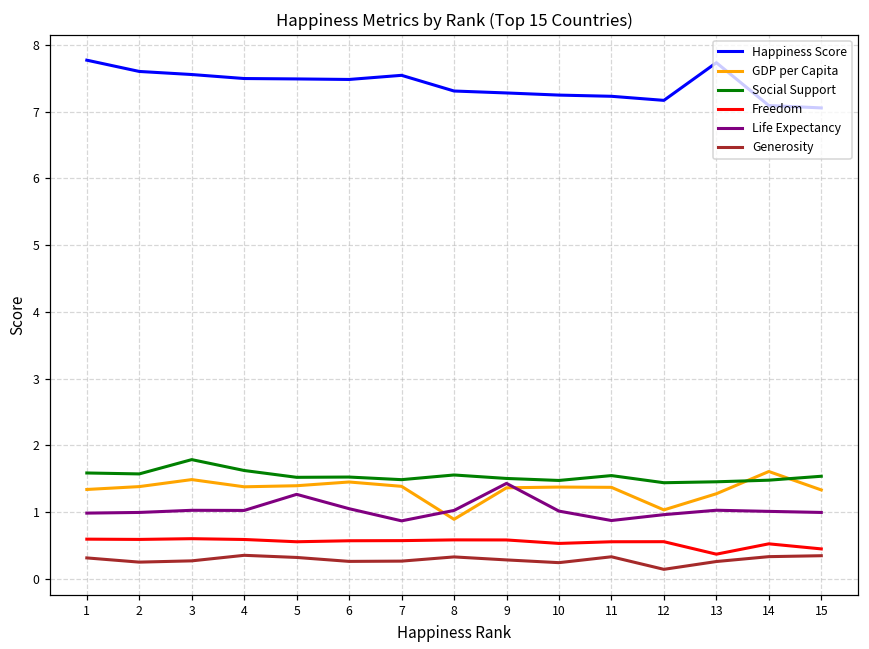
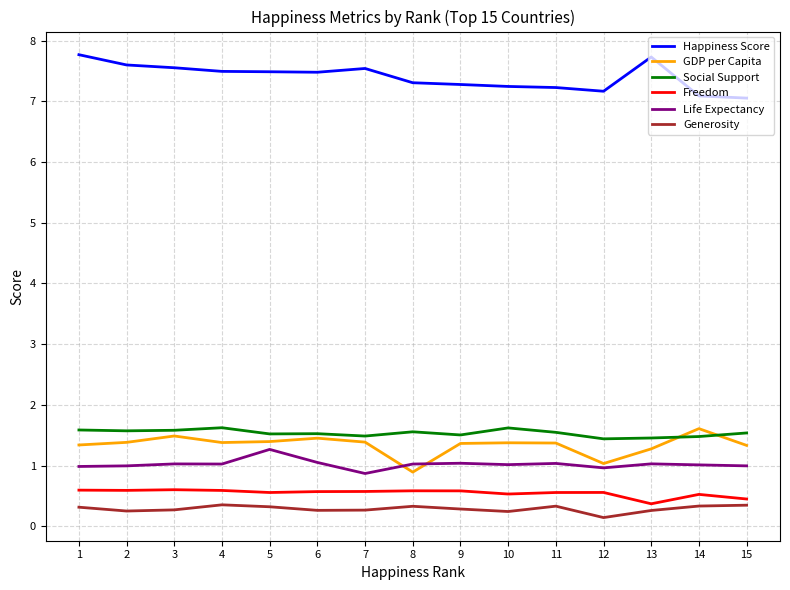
Social Support, 3: 1.8 -> 1.6
Life Expectancy, 9: 1.4 -> 1.0
Social Support, 10: 1.5 -> 1.6
Life Expectancy, 11: 0.9 -> 1.0
